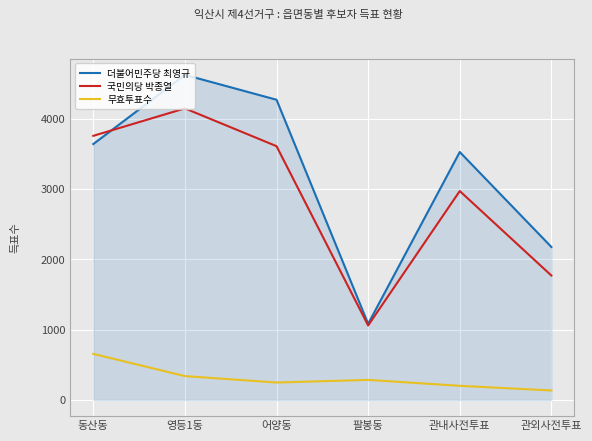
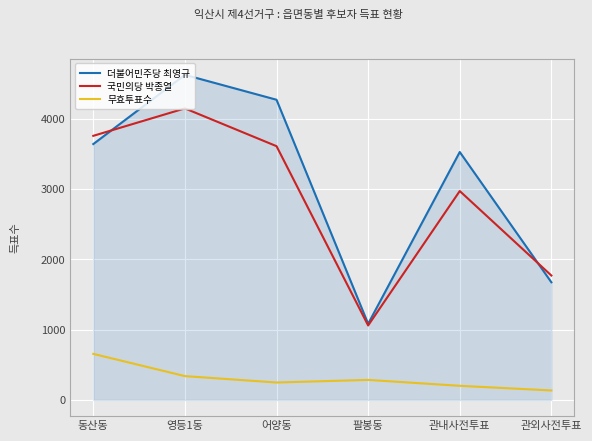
더불어민주당 최영규, 관외사전투표: 2200 -> 1700
